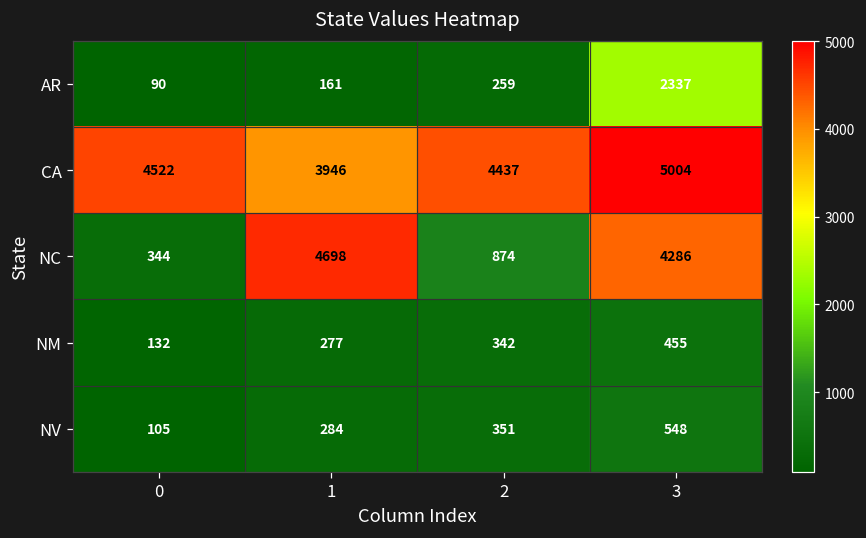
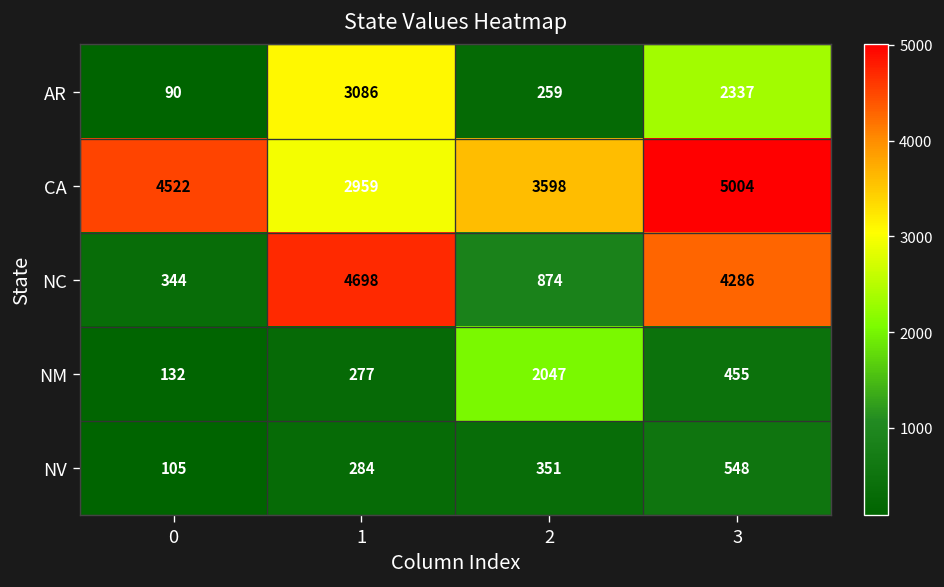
AR, 1: 161 -> 3086
CA, 1: 3946 -> 2959
CA, 2: 4437 -> 3598
NM, 2: 342 -> 2047
